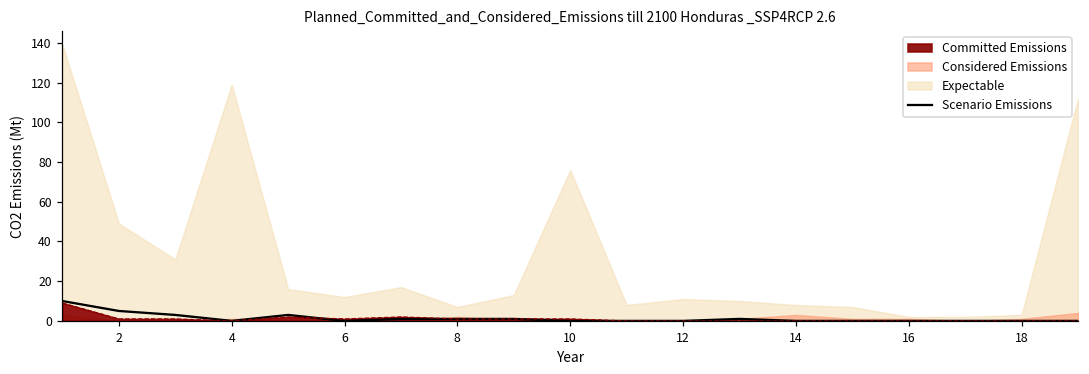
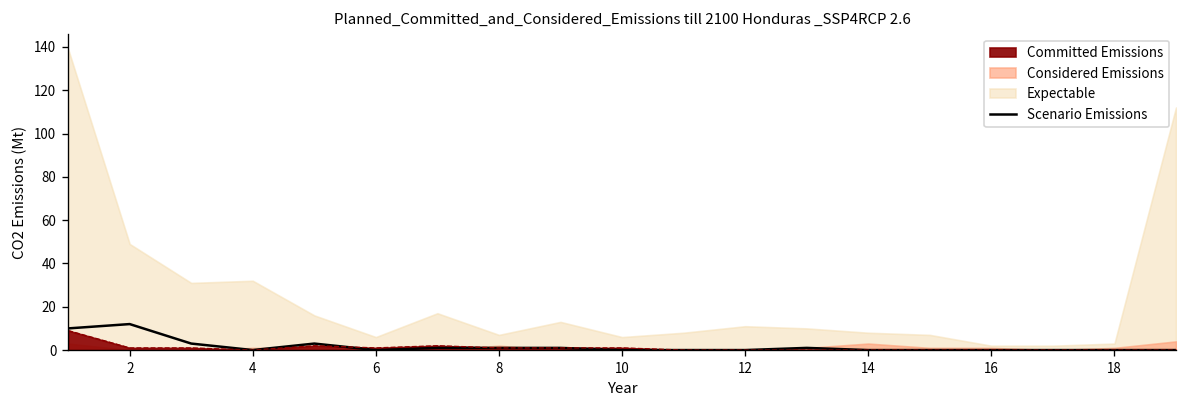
Scenario Emissions, 2: 5 -> 12
Expectable, 4: 119 -> 32
Expectable, 6: 12 -> 6
Expectable, 10: 76 -> 6
